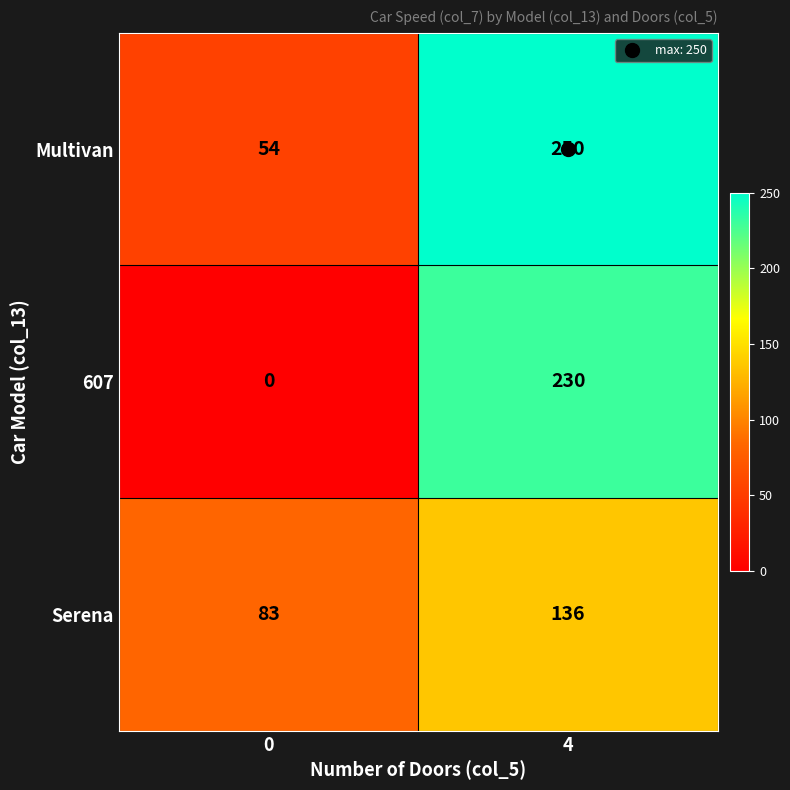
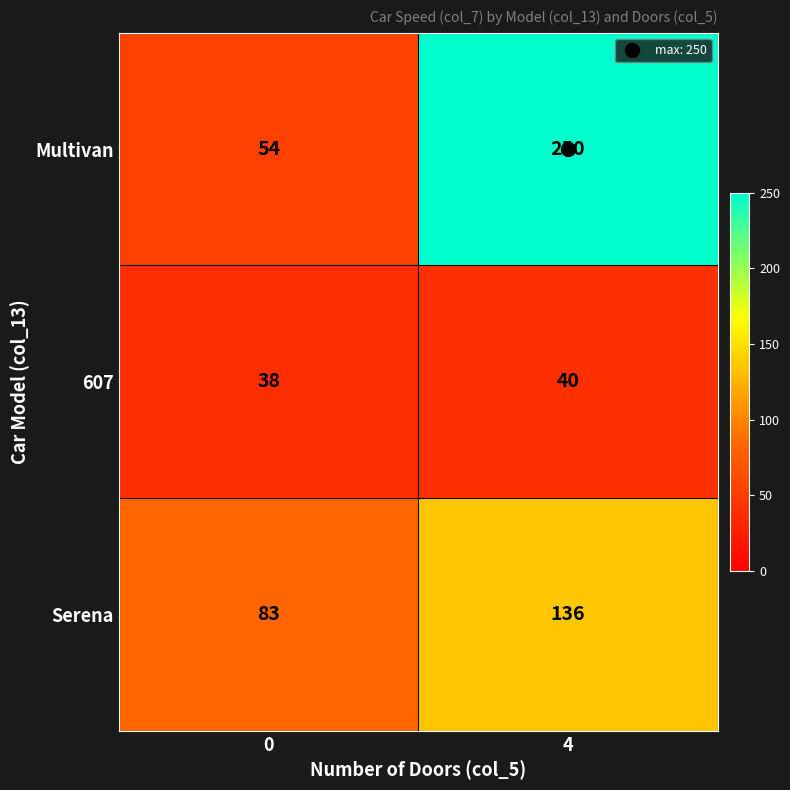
607, 0: 0 -> 38
607, 4: 230 -> 40
